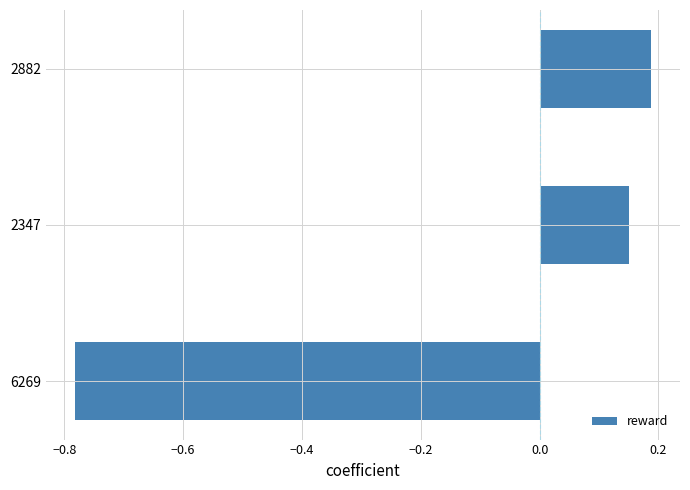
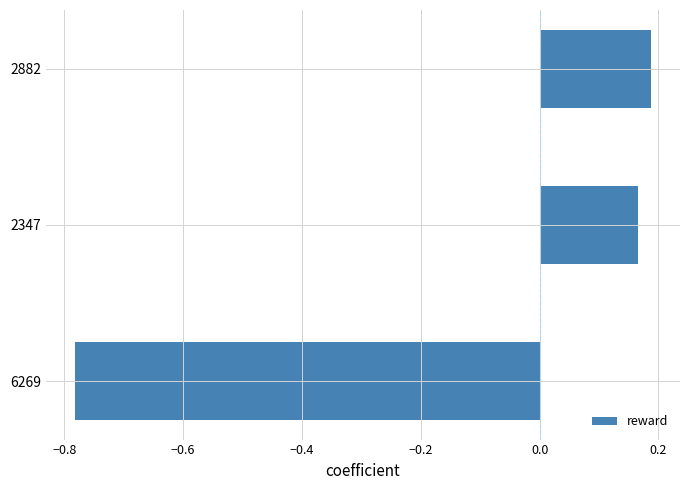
2347: 0.15 -> 0.17
